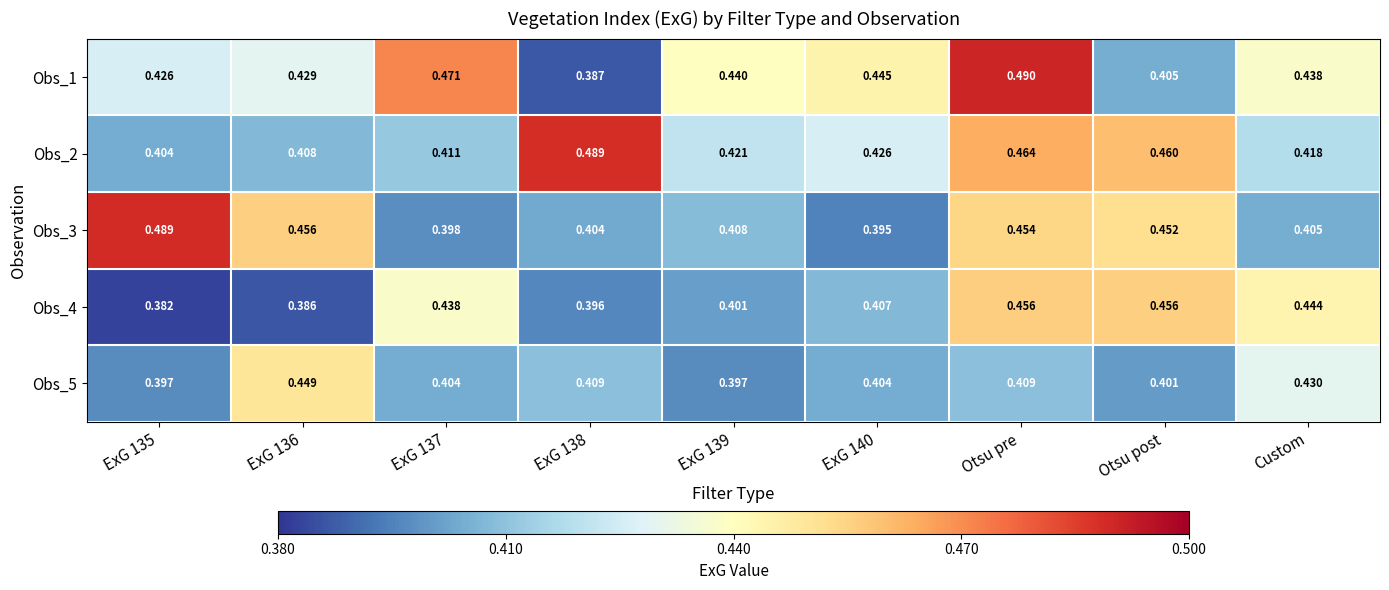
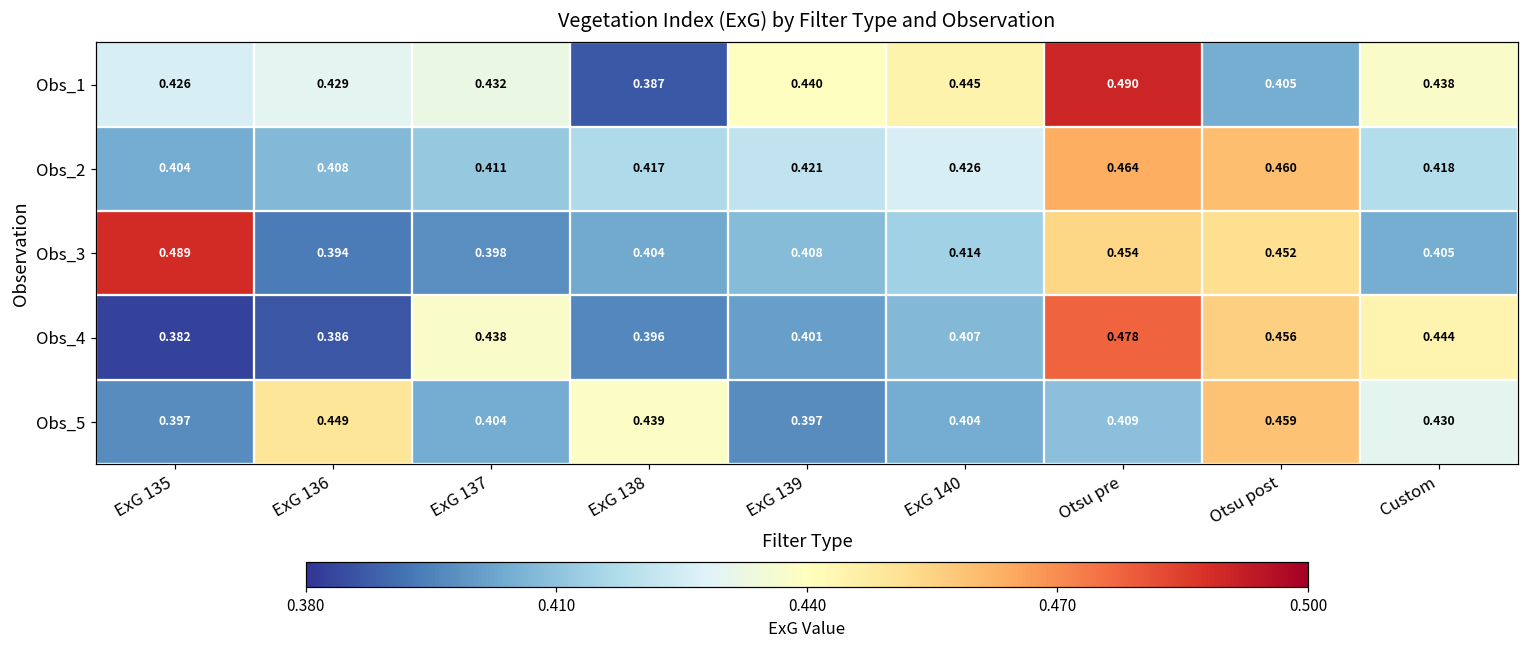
Obs_1, ExG 137: 0.471 -> 0.432
Obs_2, ExG 138: 0.489 -> 0.417
Obs_3, ExG 136: 0.456 -> 0.394
Obs_3, ExG 140: 0.395 -> 0.414
Obs_4, Otsu pre: 0.456 -> 0.478
Obs_5, ExG 138: 0.409 -> 0.439
Obs_5, Otsu post: 0.401 -> 0.459
